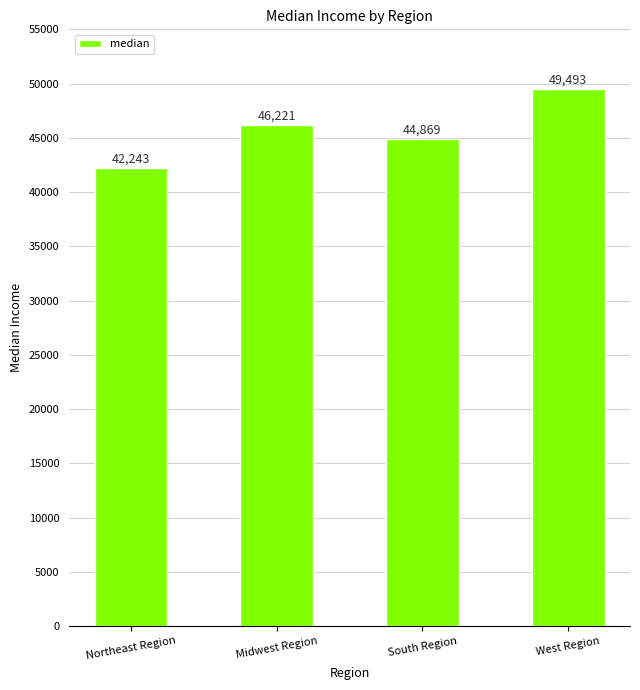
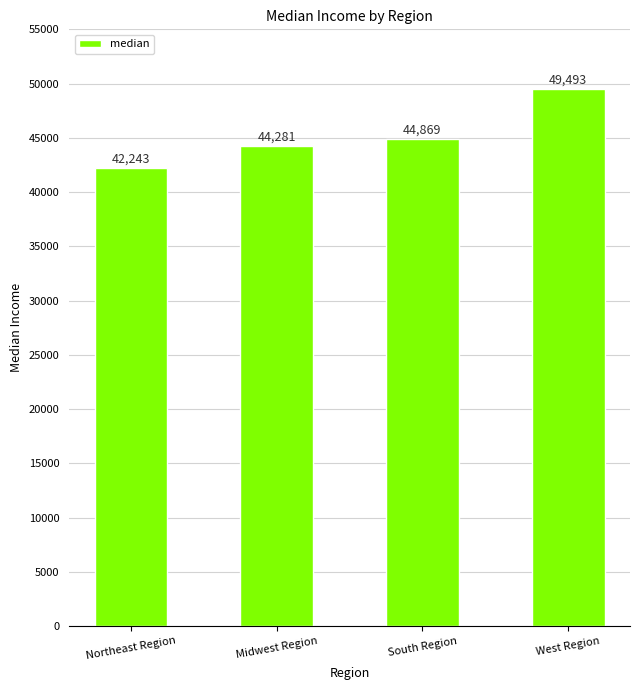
Midwest Region: 46,221 -> 44,281
